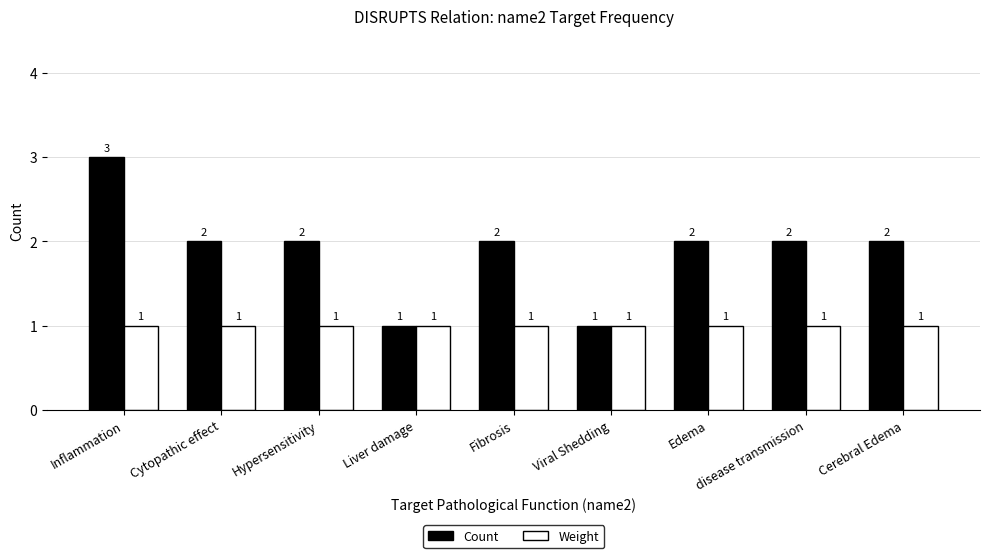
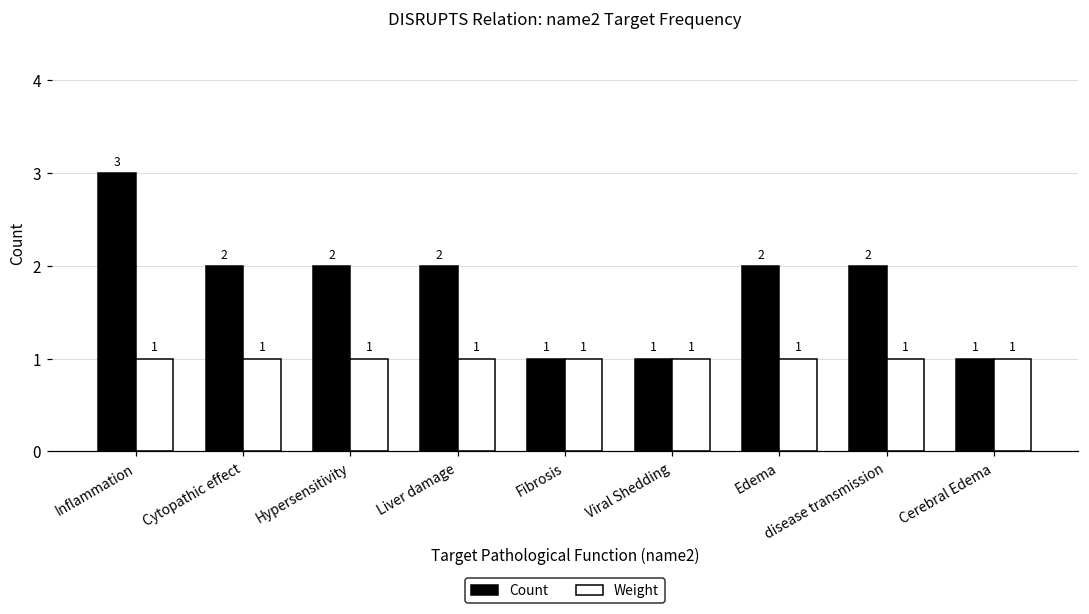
Count, Liver damage: 1 -> 2
Count, Fibrosis: 2 -> 1
Count, Cerebral Edema: 2 -> 1
